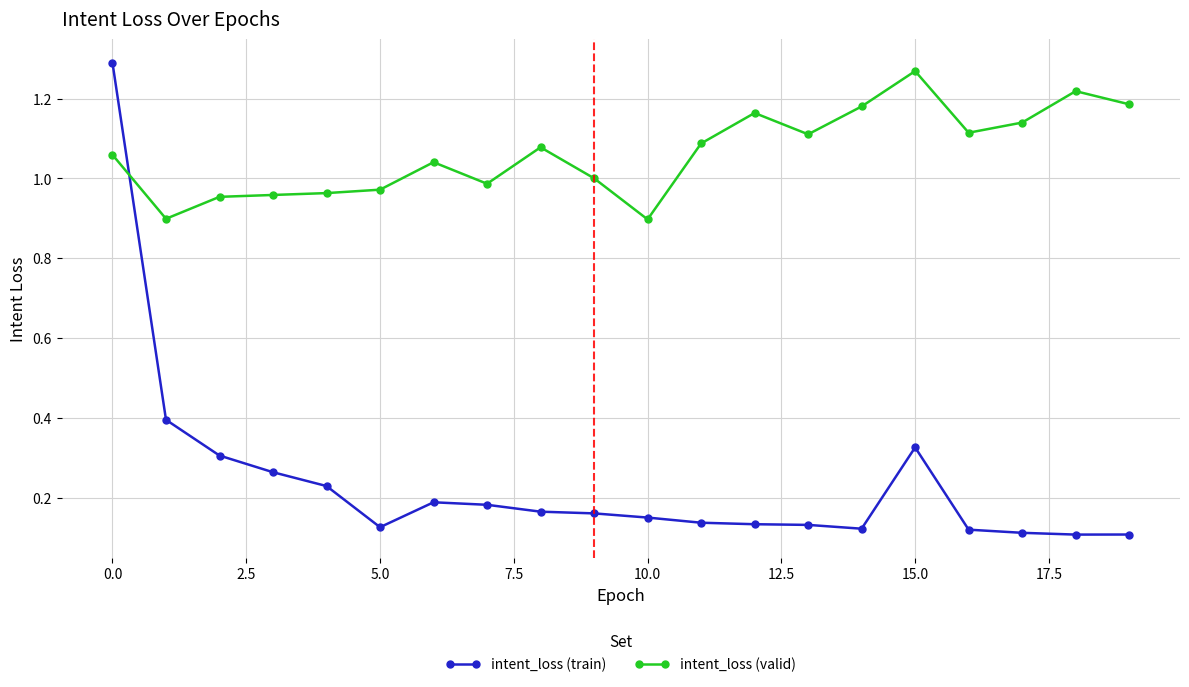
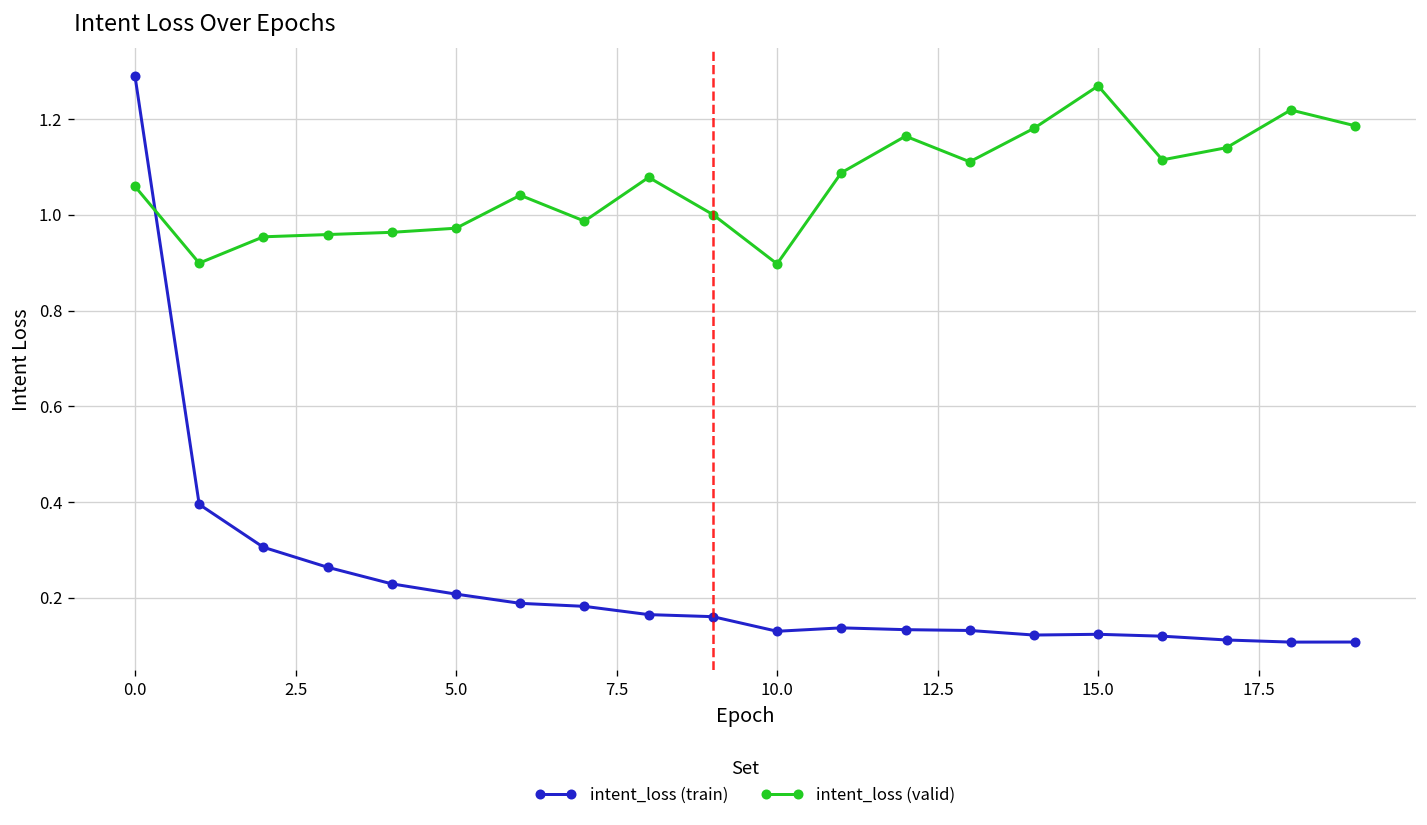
intent_loss (train), 5.0: 0.13 -> 0.21
intent_loss (train), 10.0: 0.15 -> 0.13
intent_loss (train), 15.0: 0.33 -> 0.12
